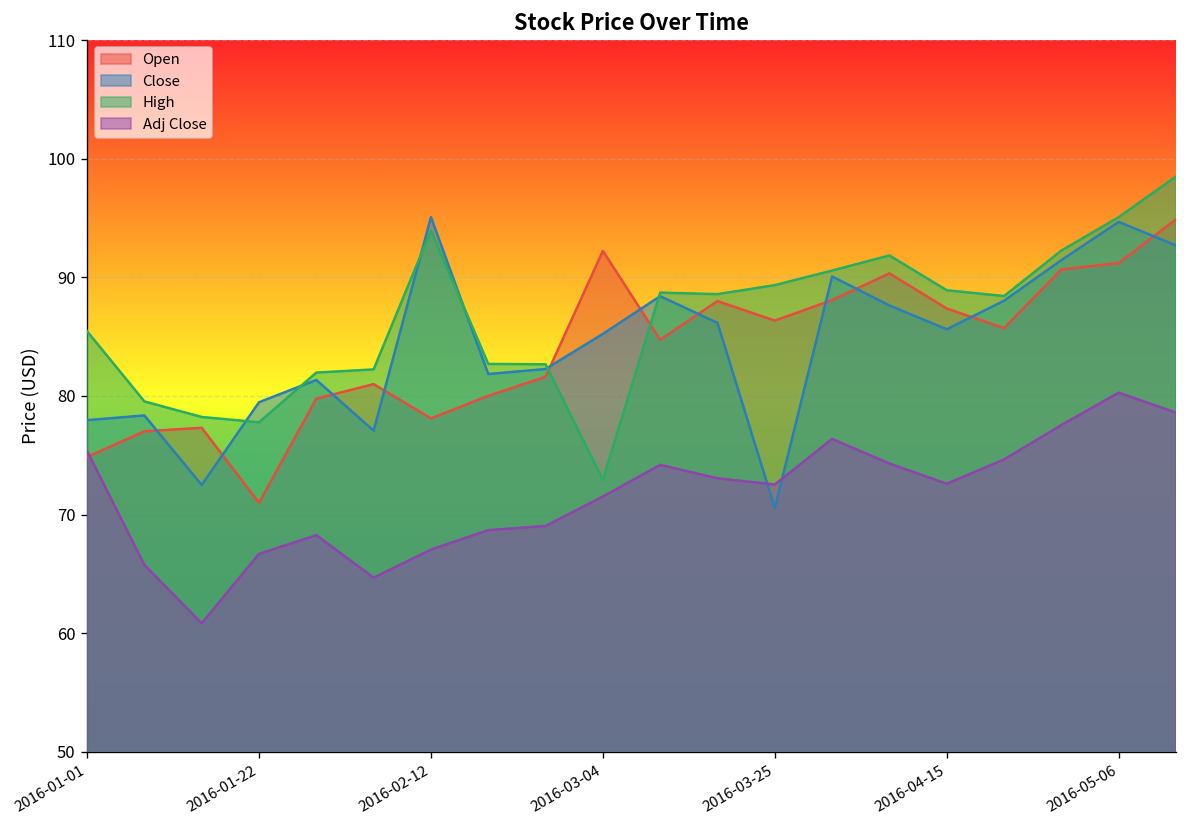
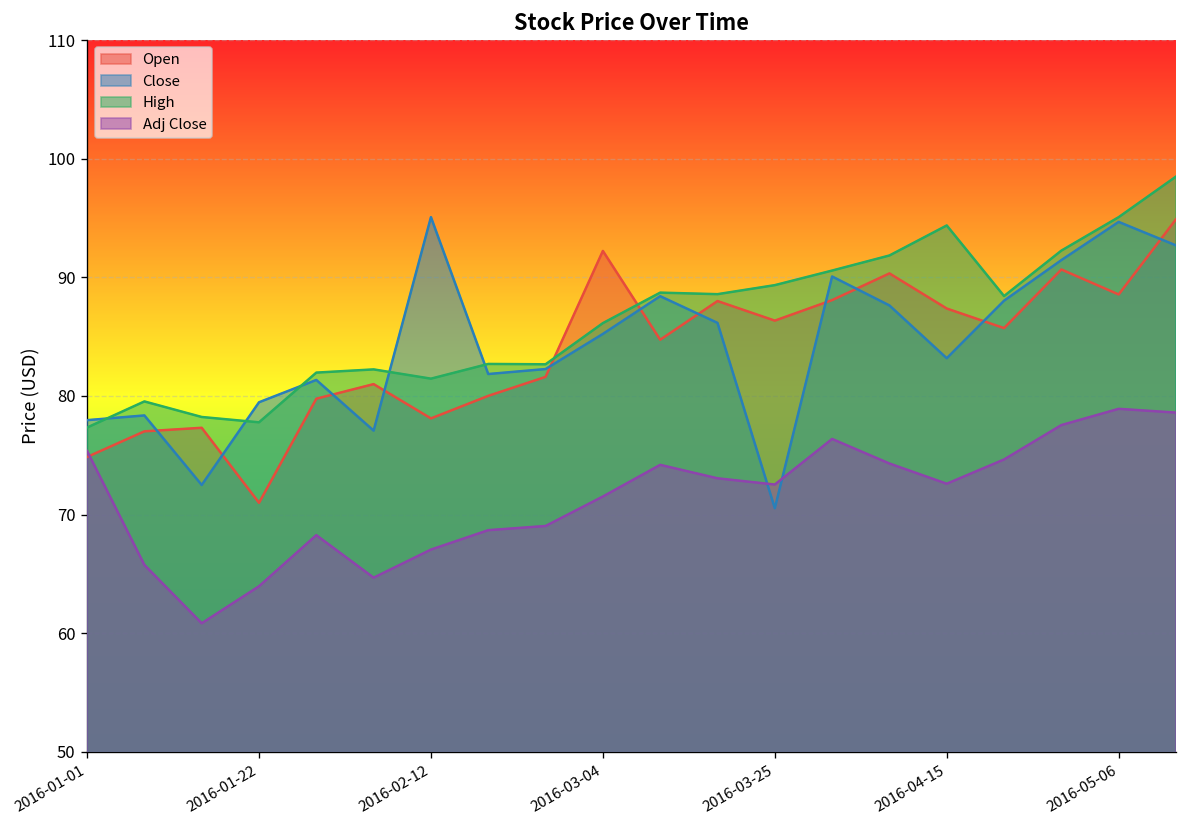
High, 2016-01-01: 85 -> 77
Adj Close, 2016-01-22: 67 -> 64
High, 2016-02-12: 94 -> 81
High, 2016-03-04: 73 -> 86
Close, 2016-04-15: 86 -> 83
High, 2016-04-15: 89 -> 94
Open, 2016-05-06: 91 -> 89
Adj Close, 2016-05-06: 80 -> 79
